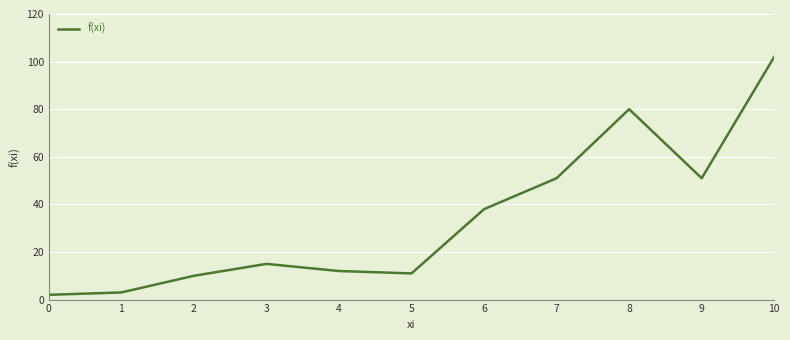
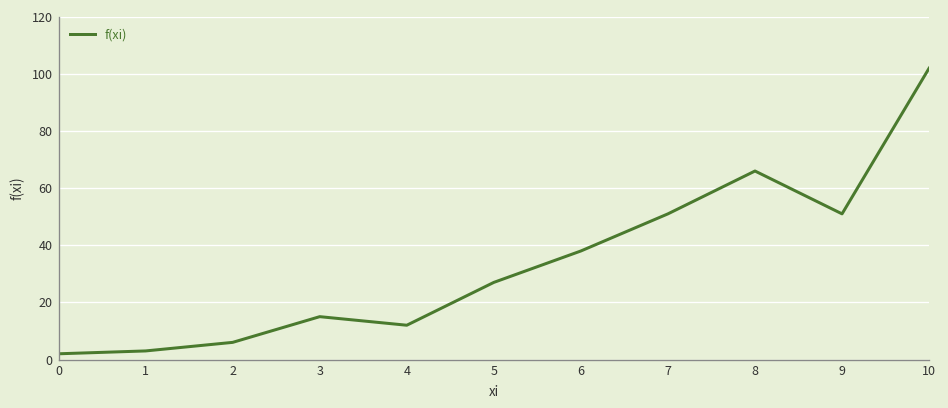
2: 10 -> 6
5: 11 -> 27
8: 80 -> 66
